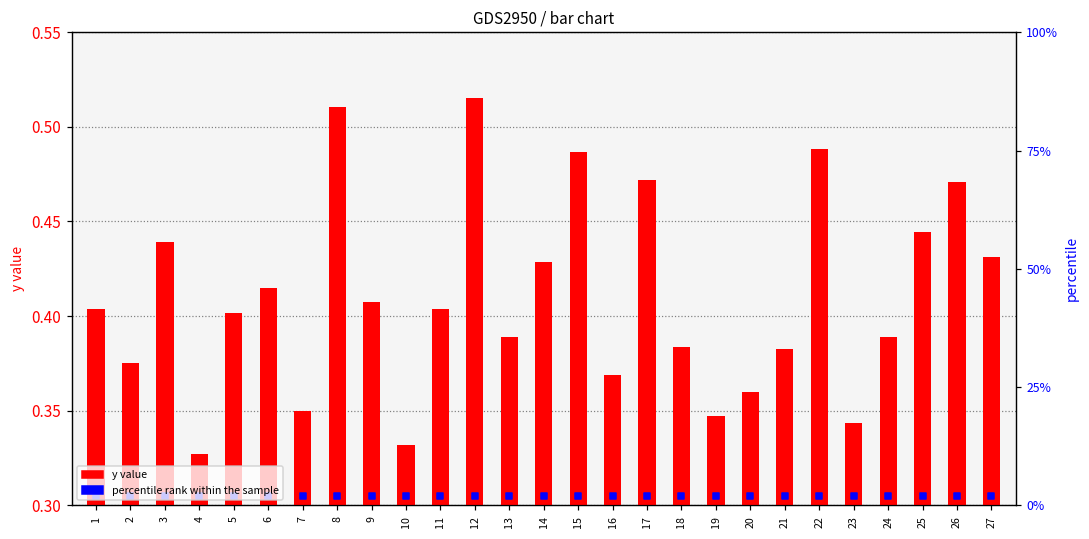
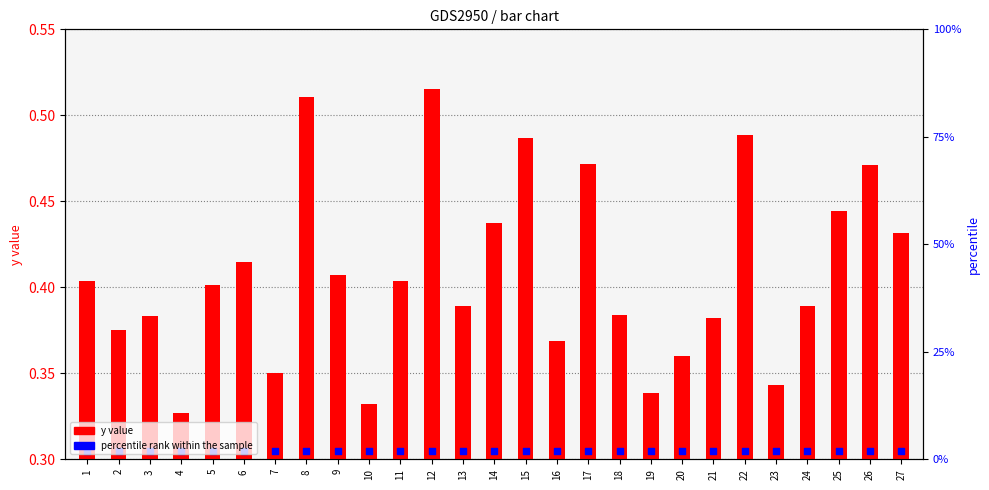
y value, 3: 0.439 -> 0.383
y value, 14: 0.429 -> 0.437
y value, 19: 0.347 -> 0.339
